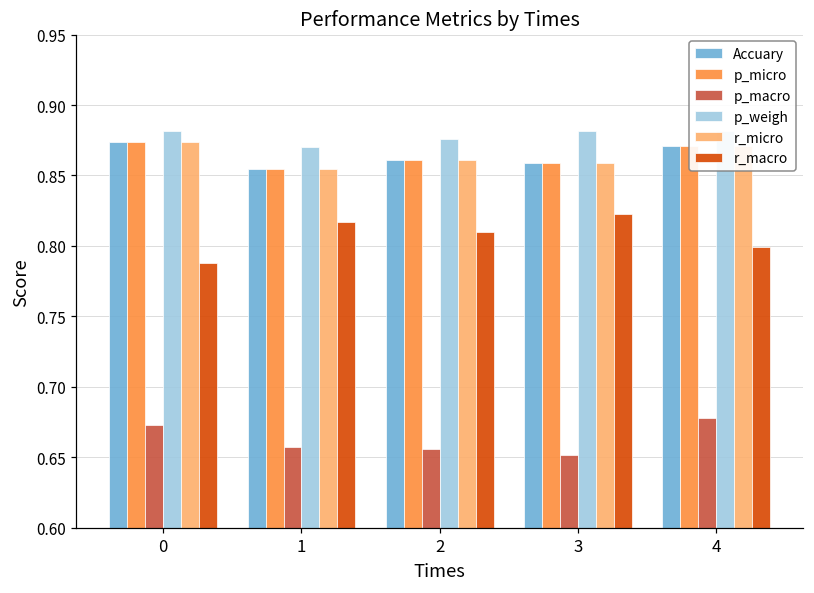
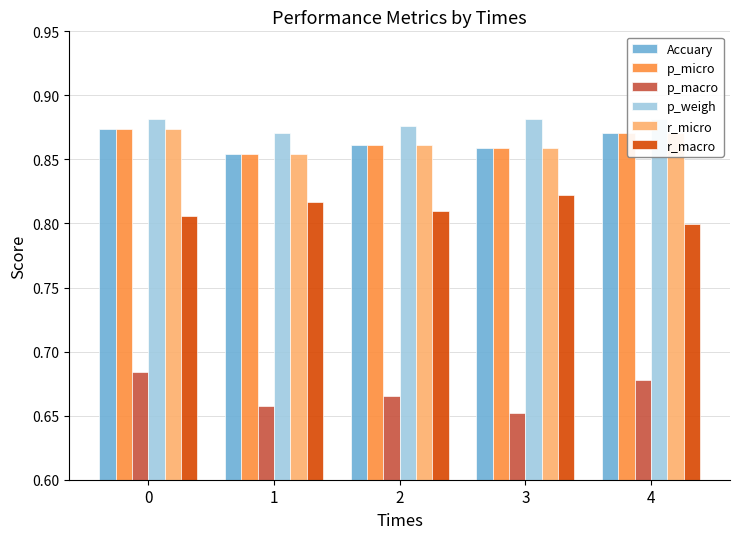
p_macro, 0: 0.673 -> 0.684
r_macro, 0: 0.788 -> 0.806
p_macro, 2: 0.656 -> 0.665
